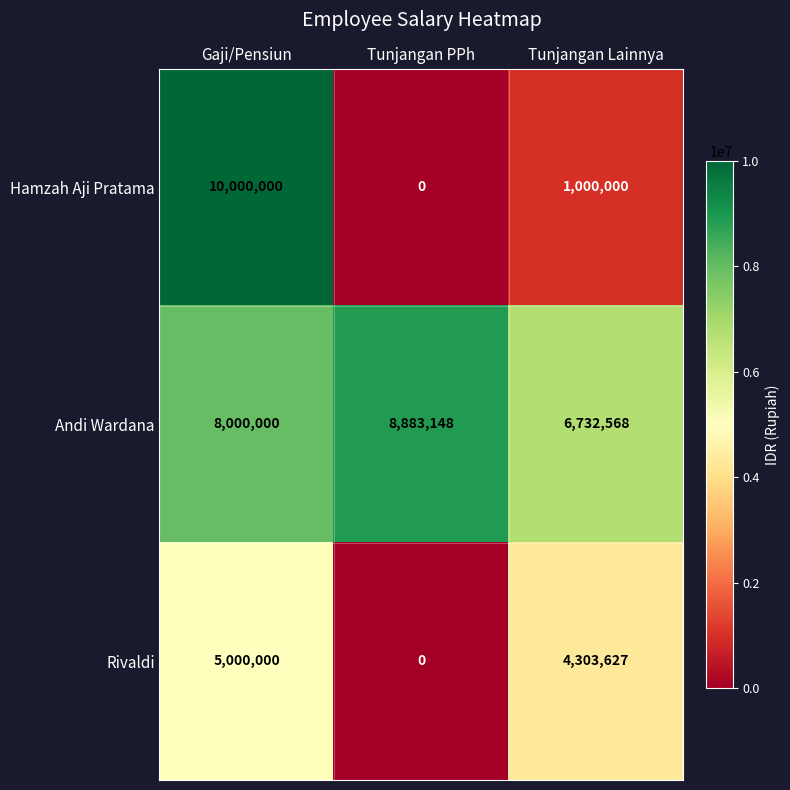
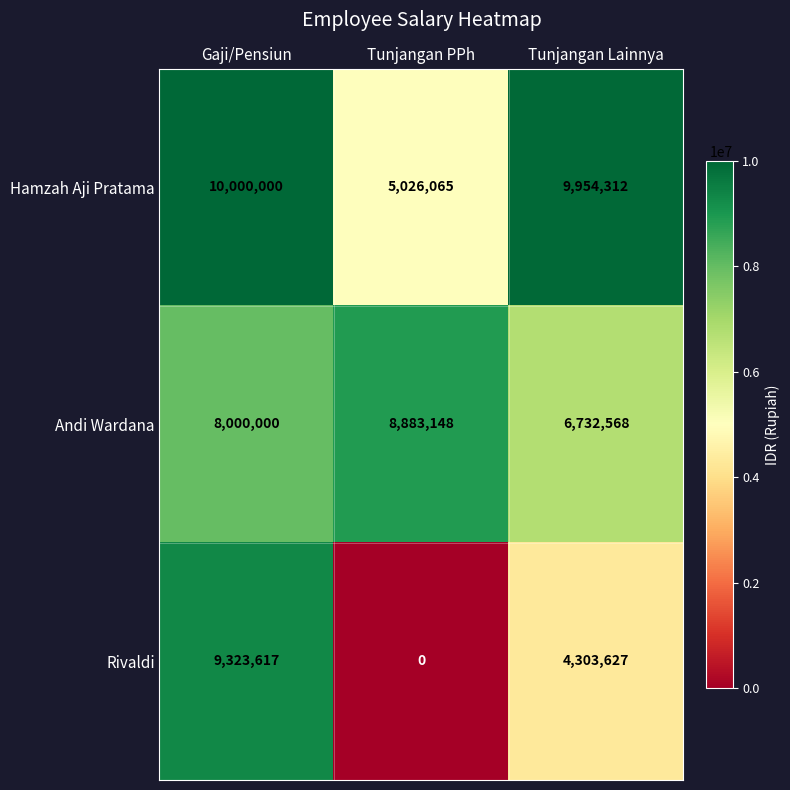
Hamzah Aji Pratama, Tunjangan PPh: 0 -> 5,026,065
Hamzah Aji Pratama, Tunjangan Lainnya: 1,000,000 -> 9,954,312
Rivaldi, Gaji/Pensiun: 5,000,000 -> 9,323,617
